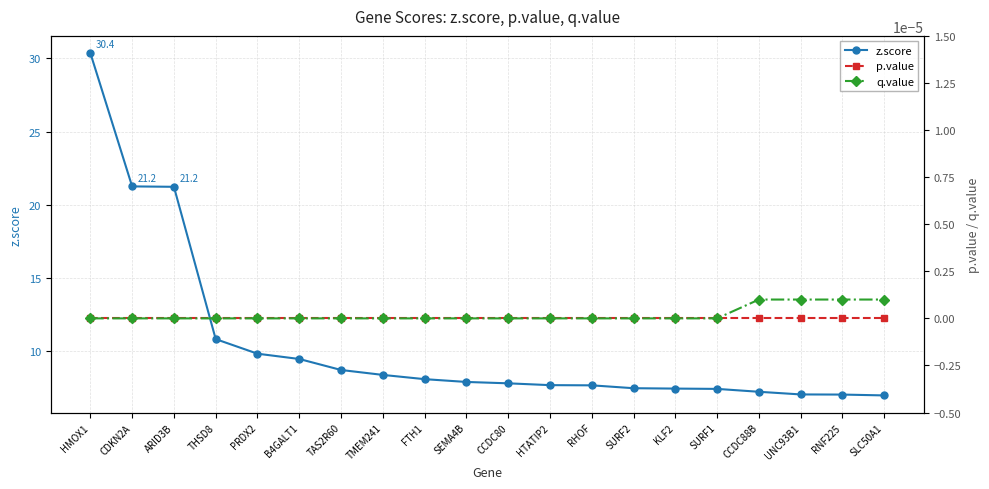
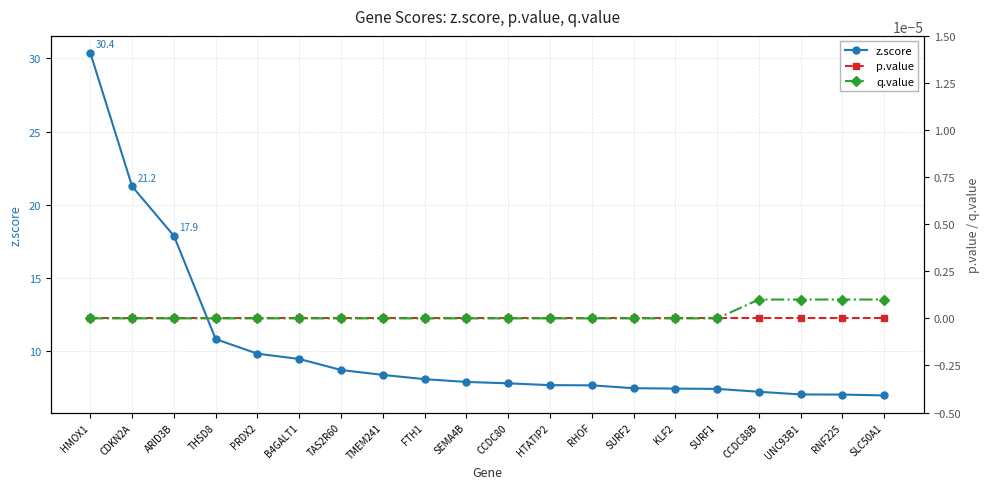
z.score, ARID3B: 21.2 -> 17.9
